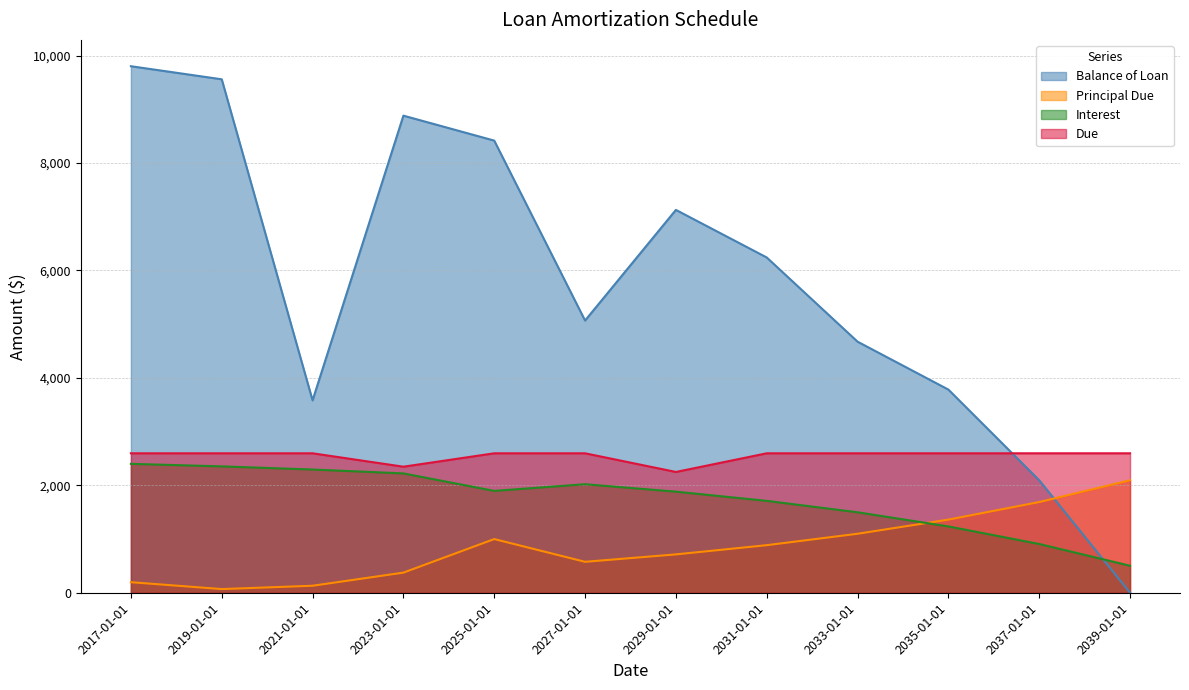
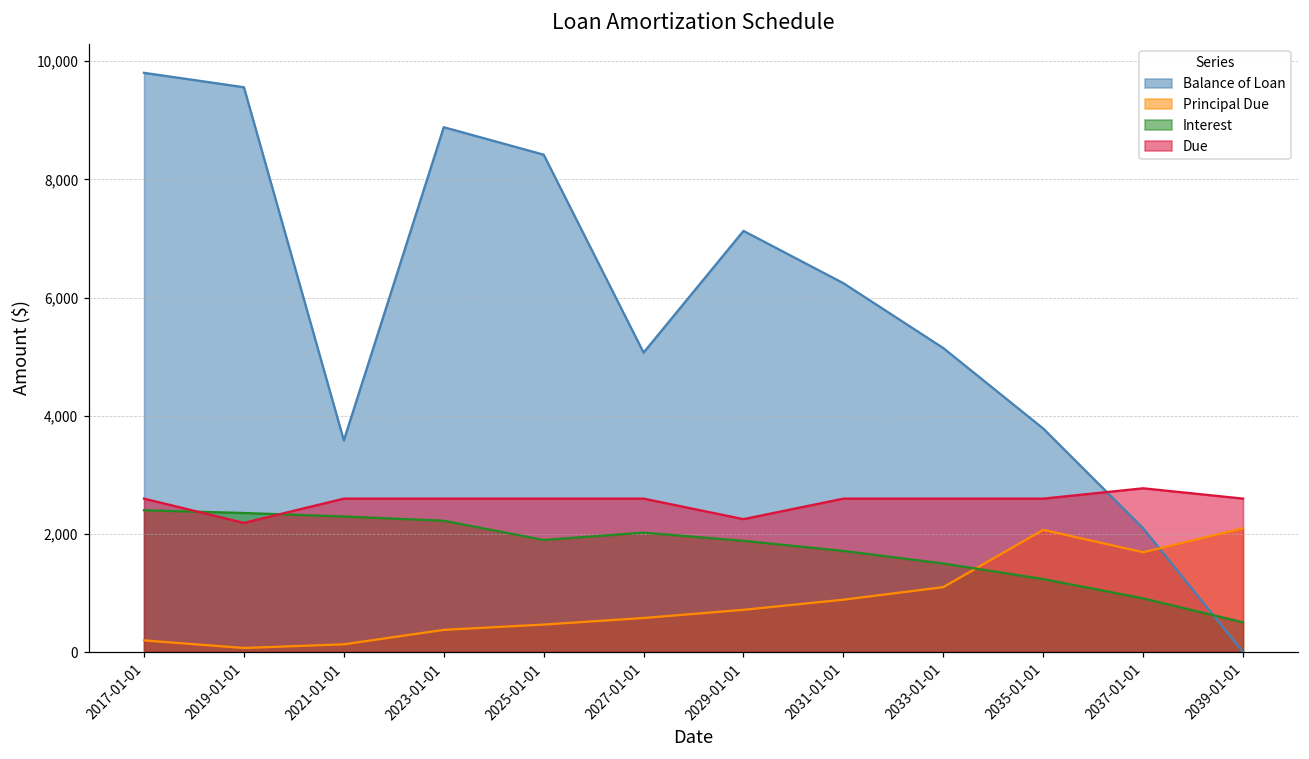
Due, 2019-01-01: 2,600 -> 2,200
Due, 2023-01-01: 2,300 -> 2,600
Principal Due, 2025-01-01: 1,000 -> 500
Balance of Loan, 2033-01-01: 4,700 -> 5,100
Principal Due, 2035-01-01: 1,400 -> 2,100
Due, 2037-01-01: 2,600 -> 2,800
